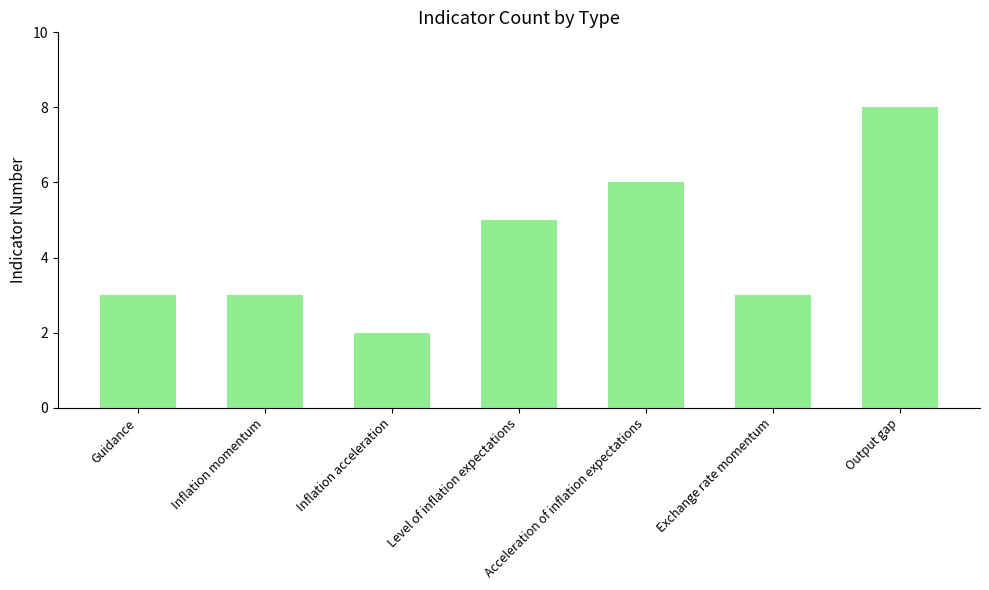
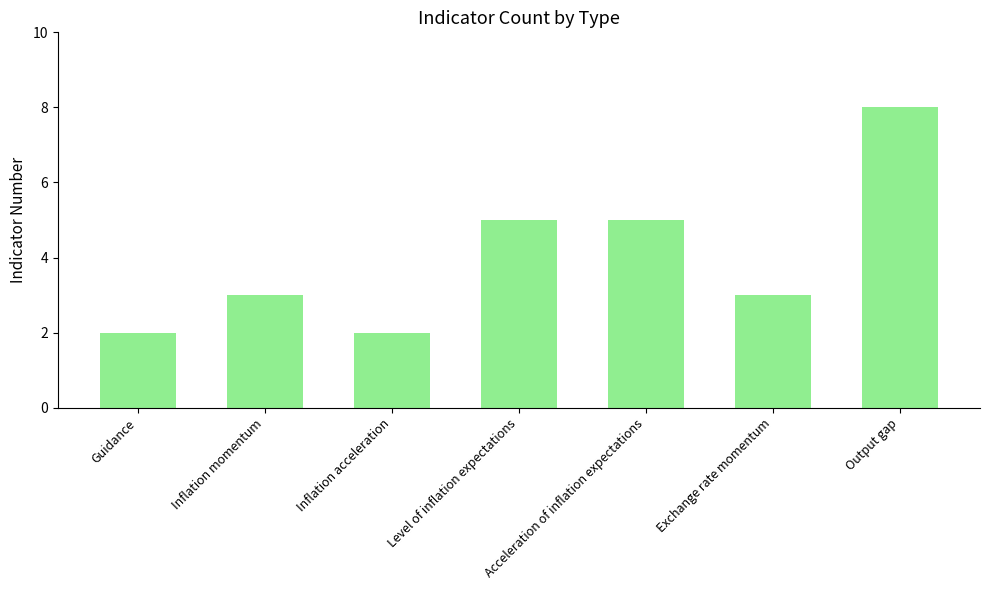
Guidance: 3 -> 2
Acceleration of inflation expectations: 6 -> 5
